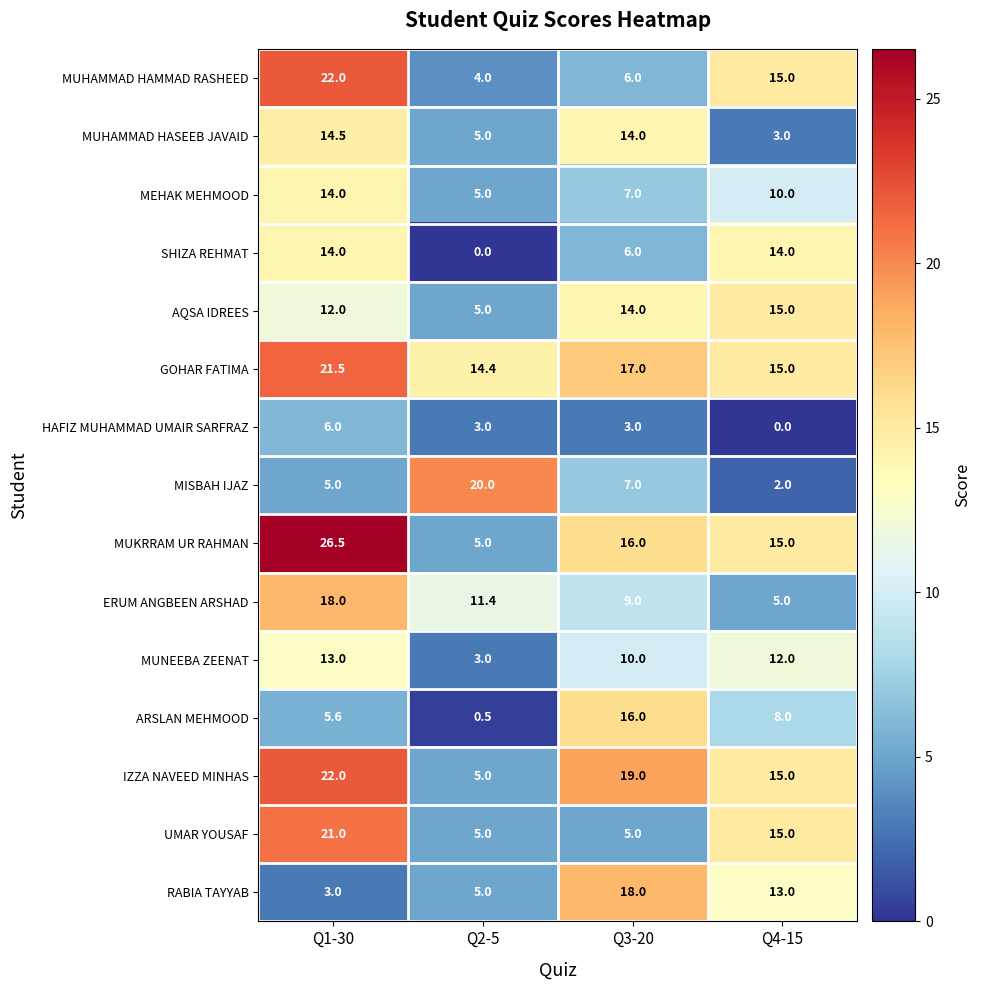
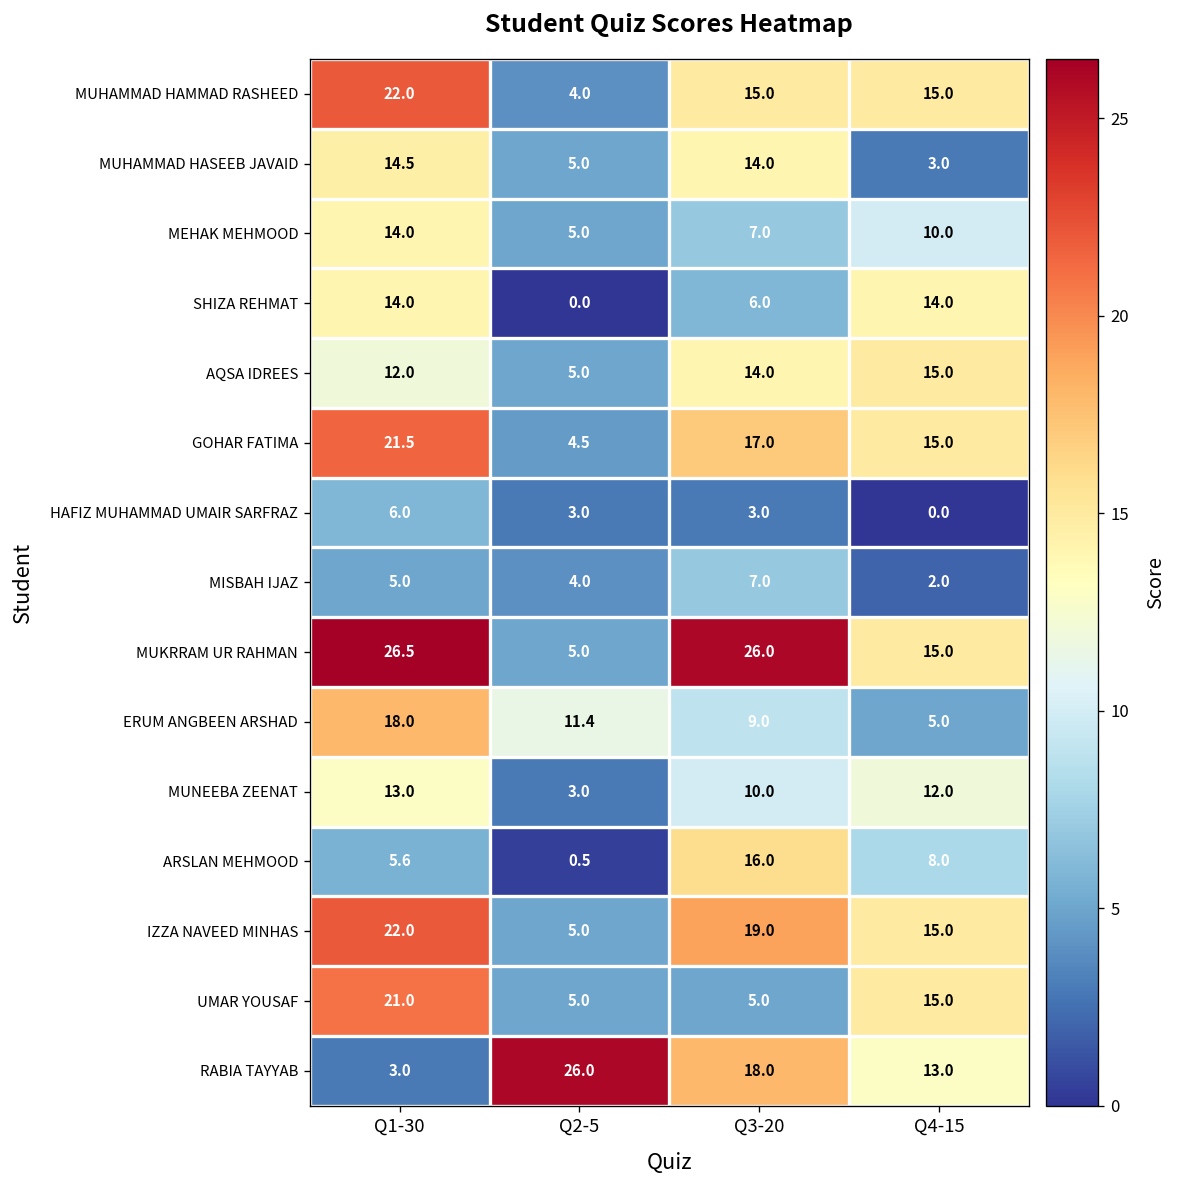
MUHAMMAD HAMMAD RASHEED, Q3-20: 6.0 -> 15.0
GOHAR FATIMA, Q2-5: 14.4 -> 4.5
MISBAH IJAZ, Q2-5: 20.0 -> 4.0
MUKRRAM UR RAHMAN, Q3-20: 16.0 -> 26.0
RABIA TAYYAB, Q2-5: 5.0 -> 26.0
